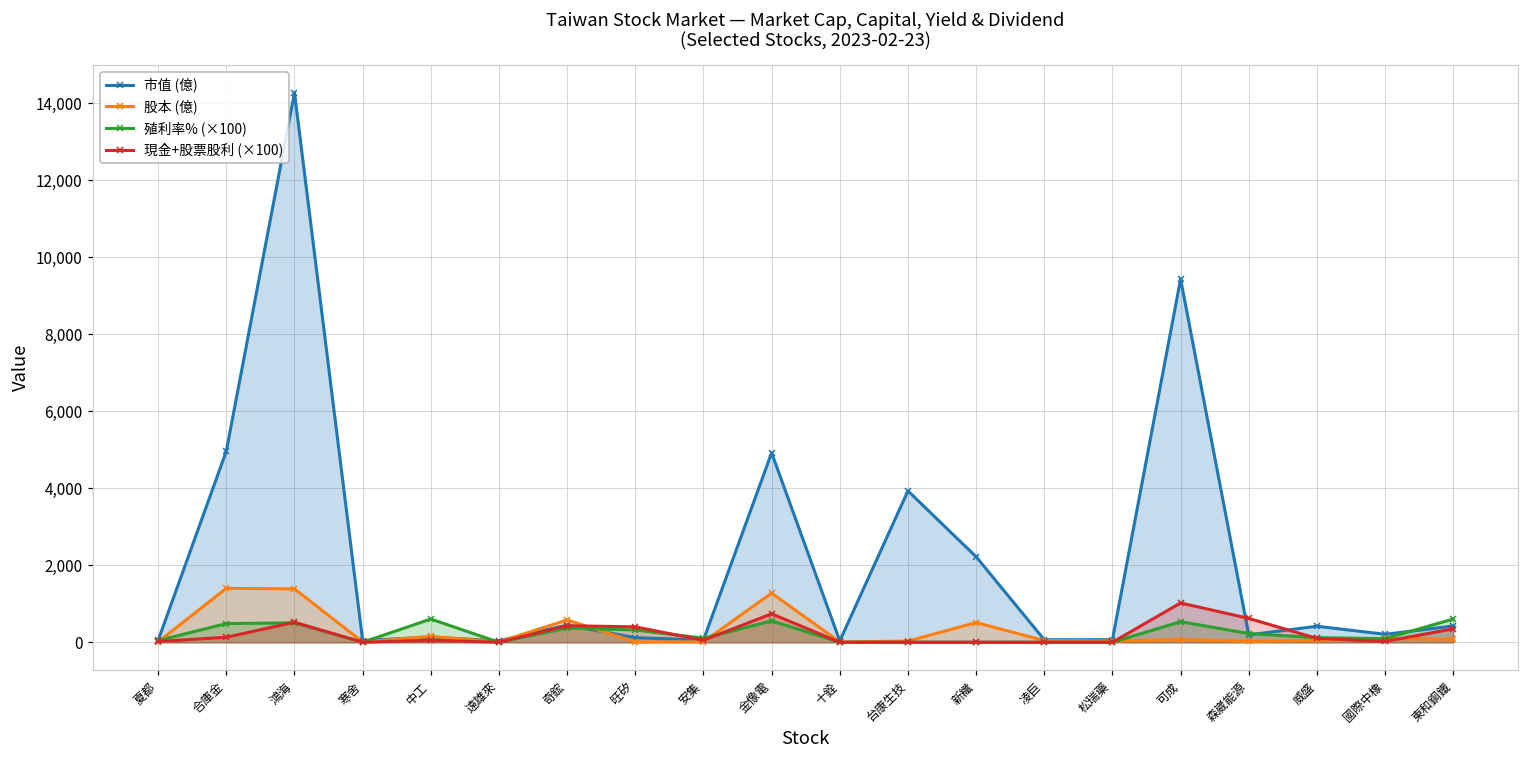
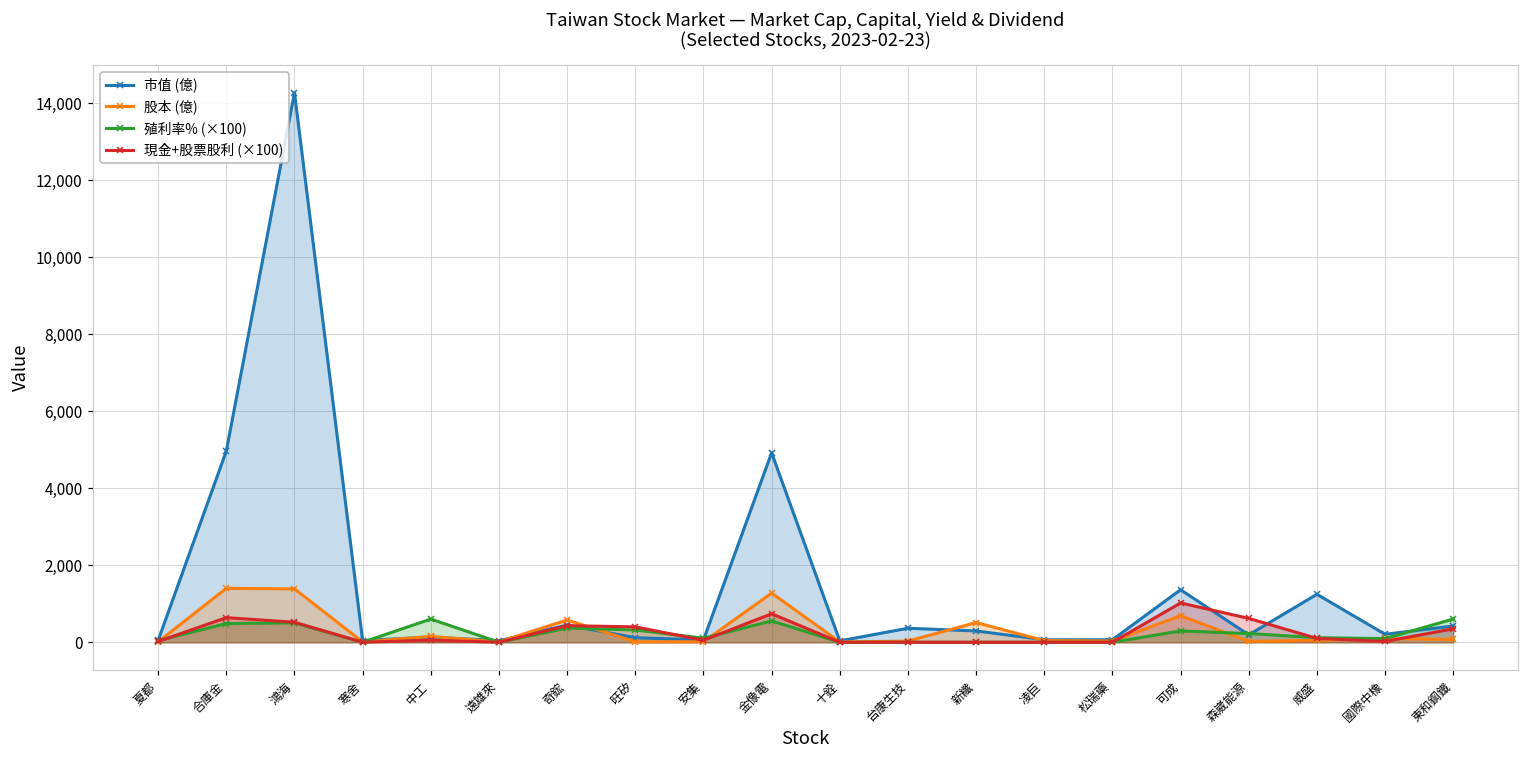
現金+股票股利 (×100), 合庫金: 100 -> 600
市值 (億), 台康生技: 3,900 -> 400
市值 (億), 新纖: 2,200 -> 300
市值 (億), 可成: 9,400 -> 1,400
股本 (億), 可成: 100 -> 700
殖利率% (×100), 可成: 500 -> 300
市值 (億), 威盛: 400 -> 1,200
